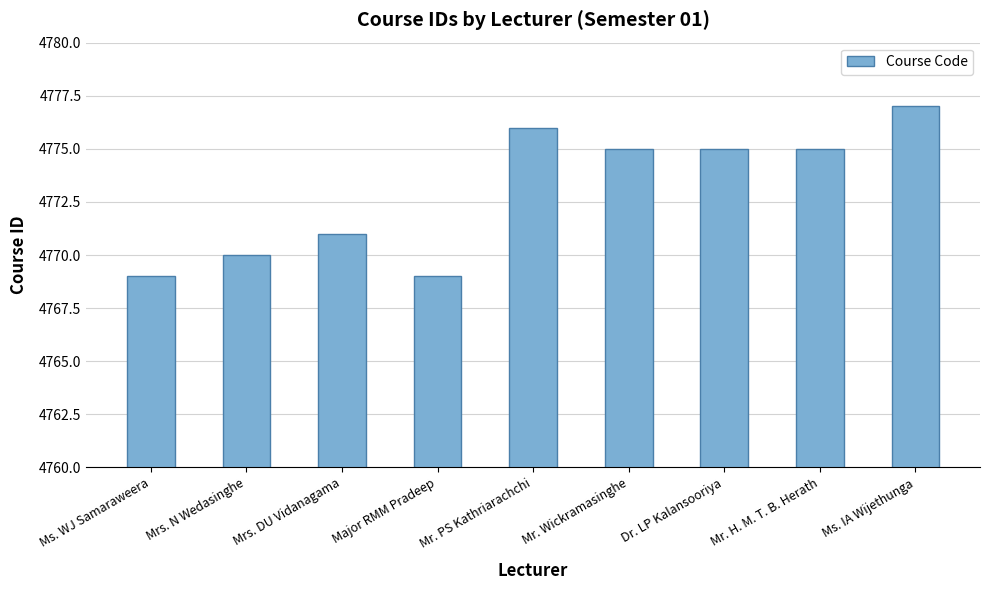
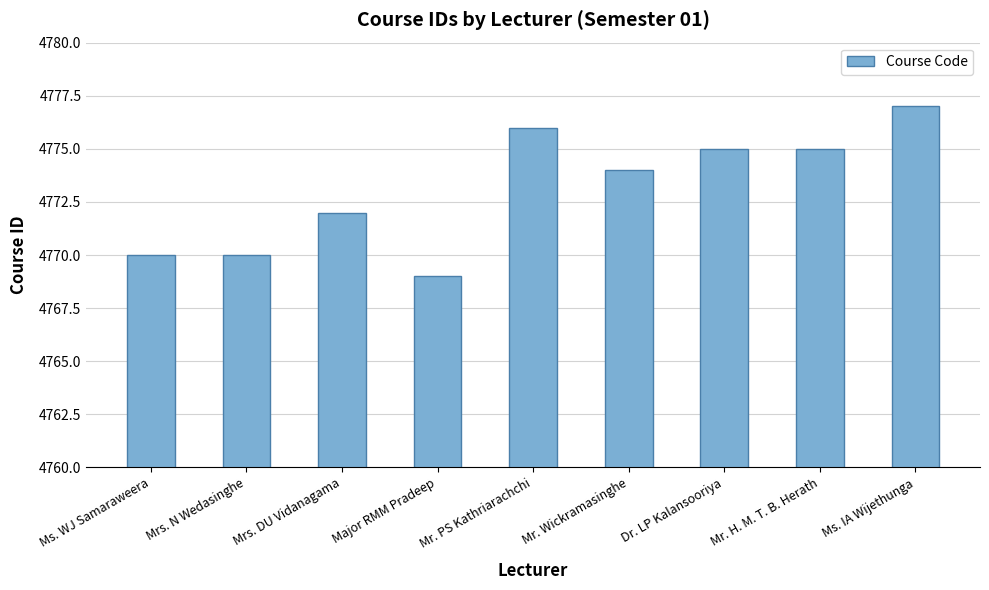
Ms. WJ Samaraweera: 4769 -> 4770
Mrs. DU Vidanagama: 4771 -> 4772
Mr. Wickramasinghe: 4775 -> 4774
